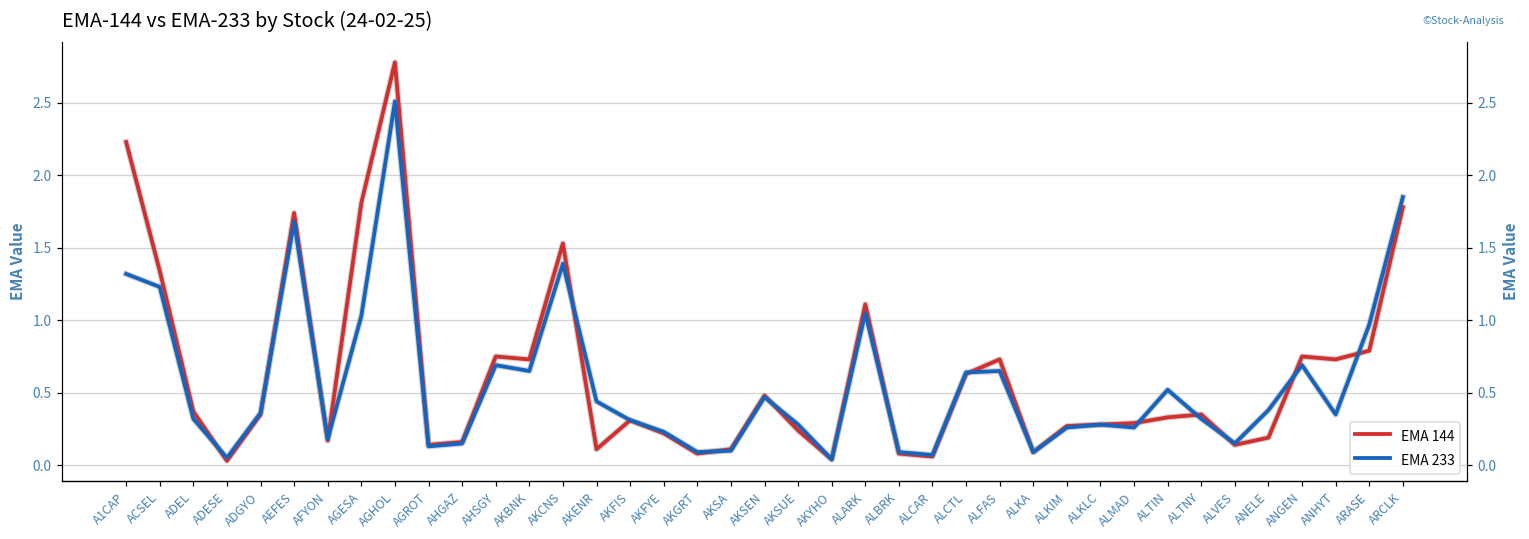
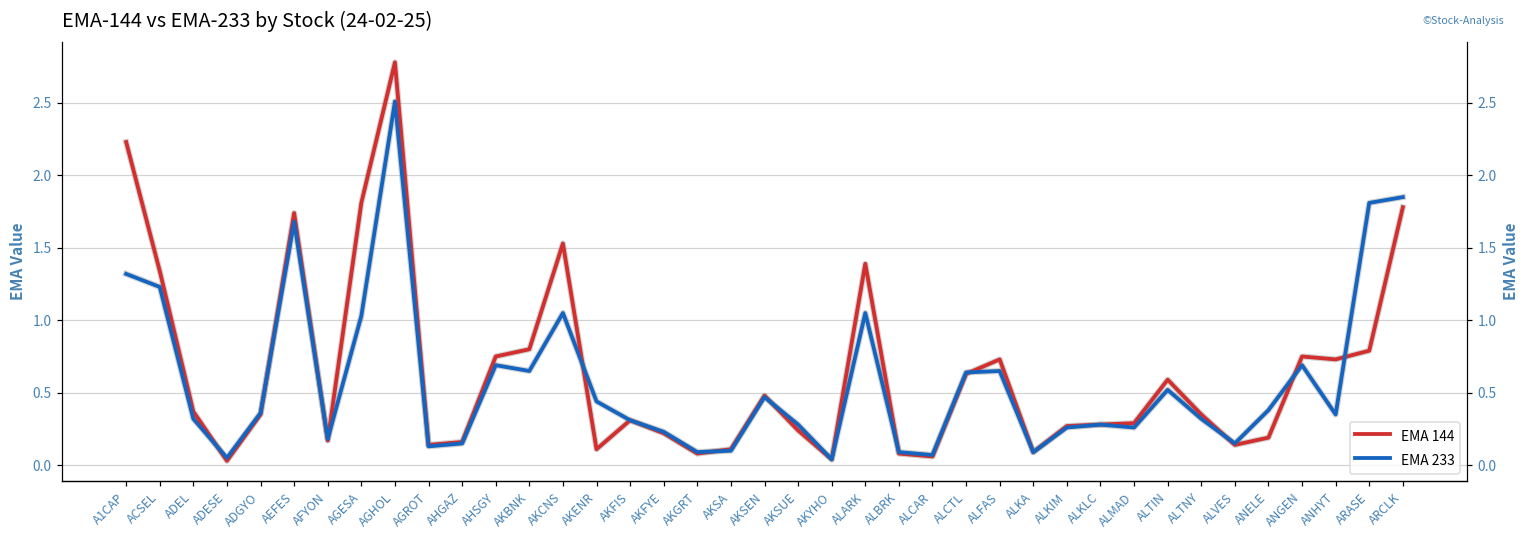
EMA 144, AKBNK: 0.73 -> 0.80
EMA 233, AKCNS: 1.39 -> 1.05
EMA 144, ALARK: 1.11 -> 1.39
EMA 144, ALTIN: 0.33 -> 0.59
EMA 233, ARASE: 0.97 -> 1.81
